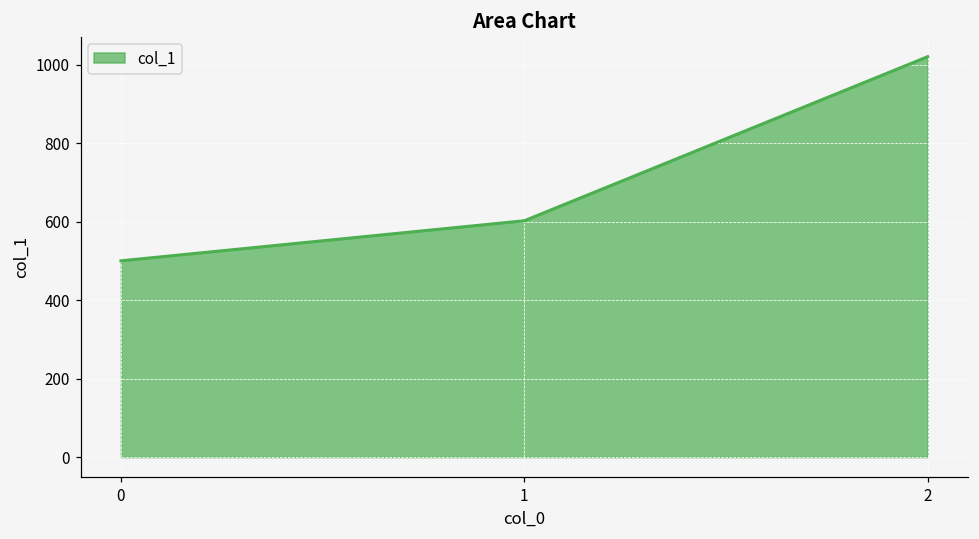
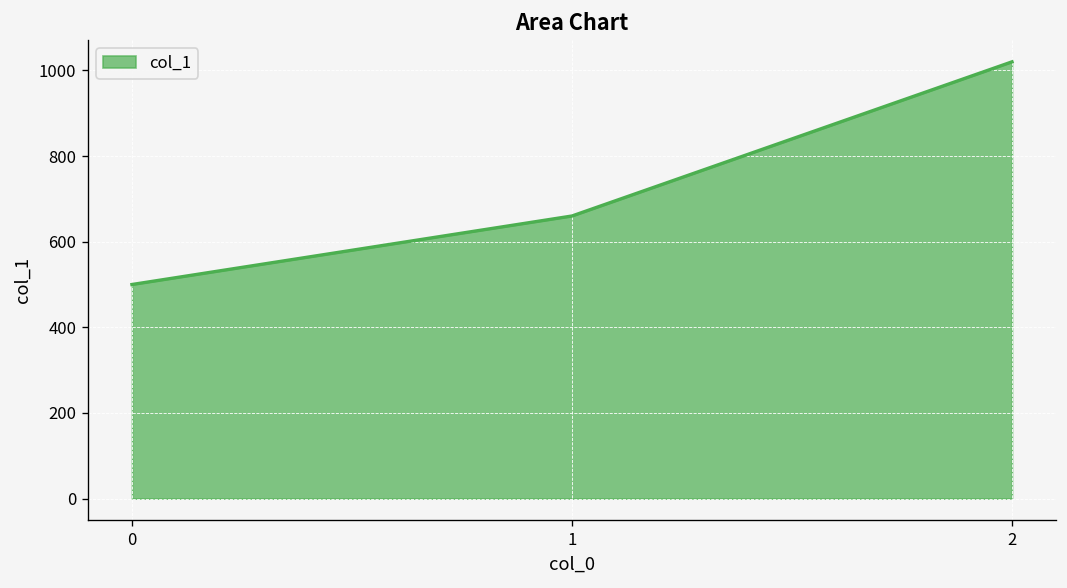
1: 600 -> 660
